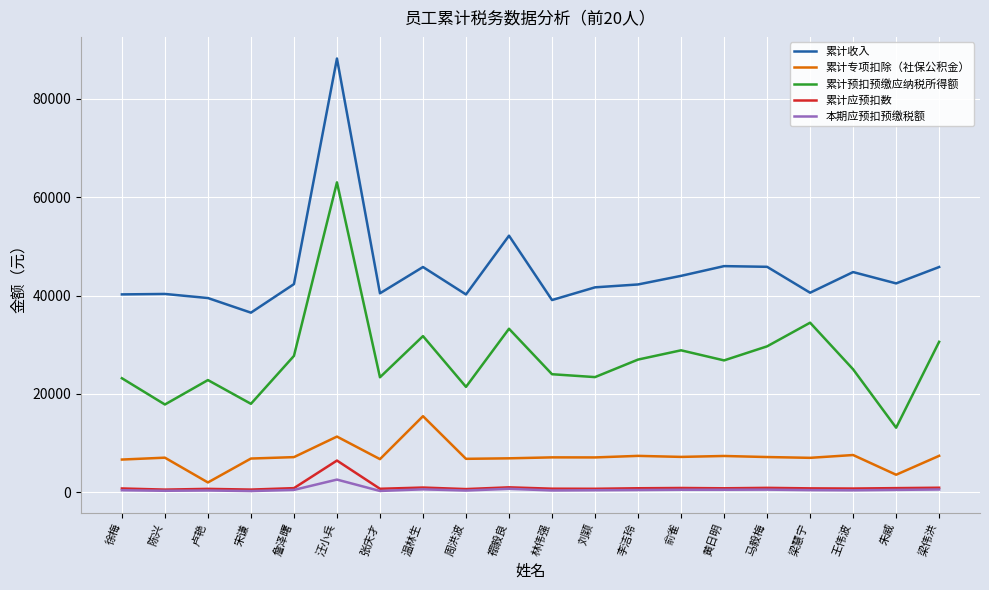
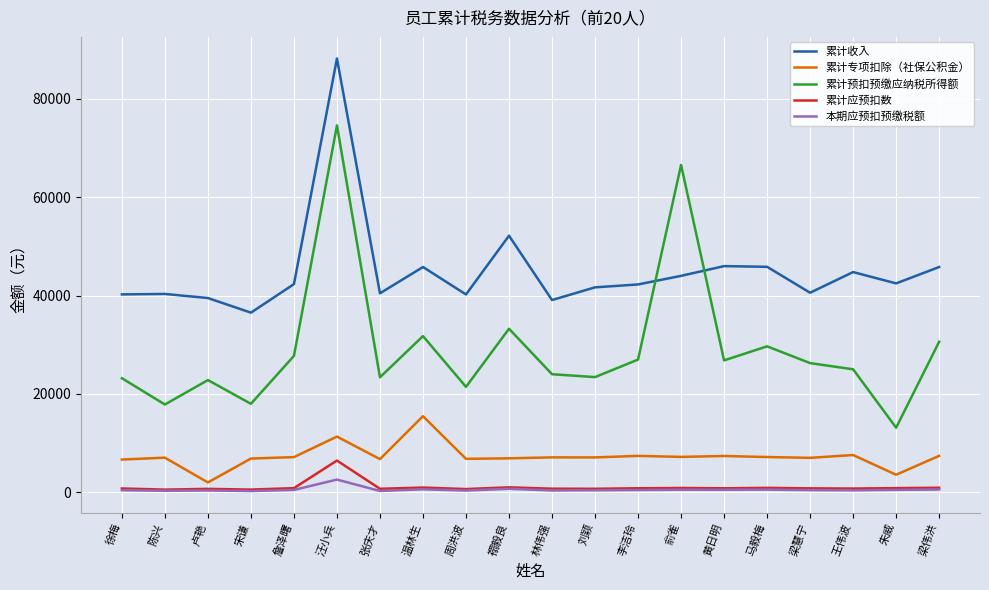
累计预扣预缴应纳税所得额, 汪小兵: 63000 -> 75000
累计预扣预缴应纳税所得额, 俞雀: 29000 -> 67000
累计预扣预缴应纳税所得额, 梁慧宁: 34000 -> 26000
